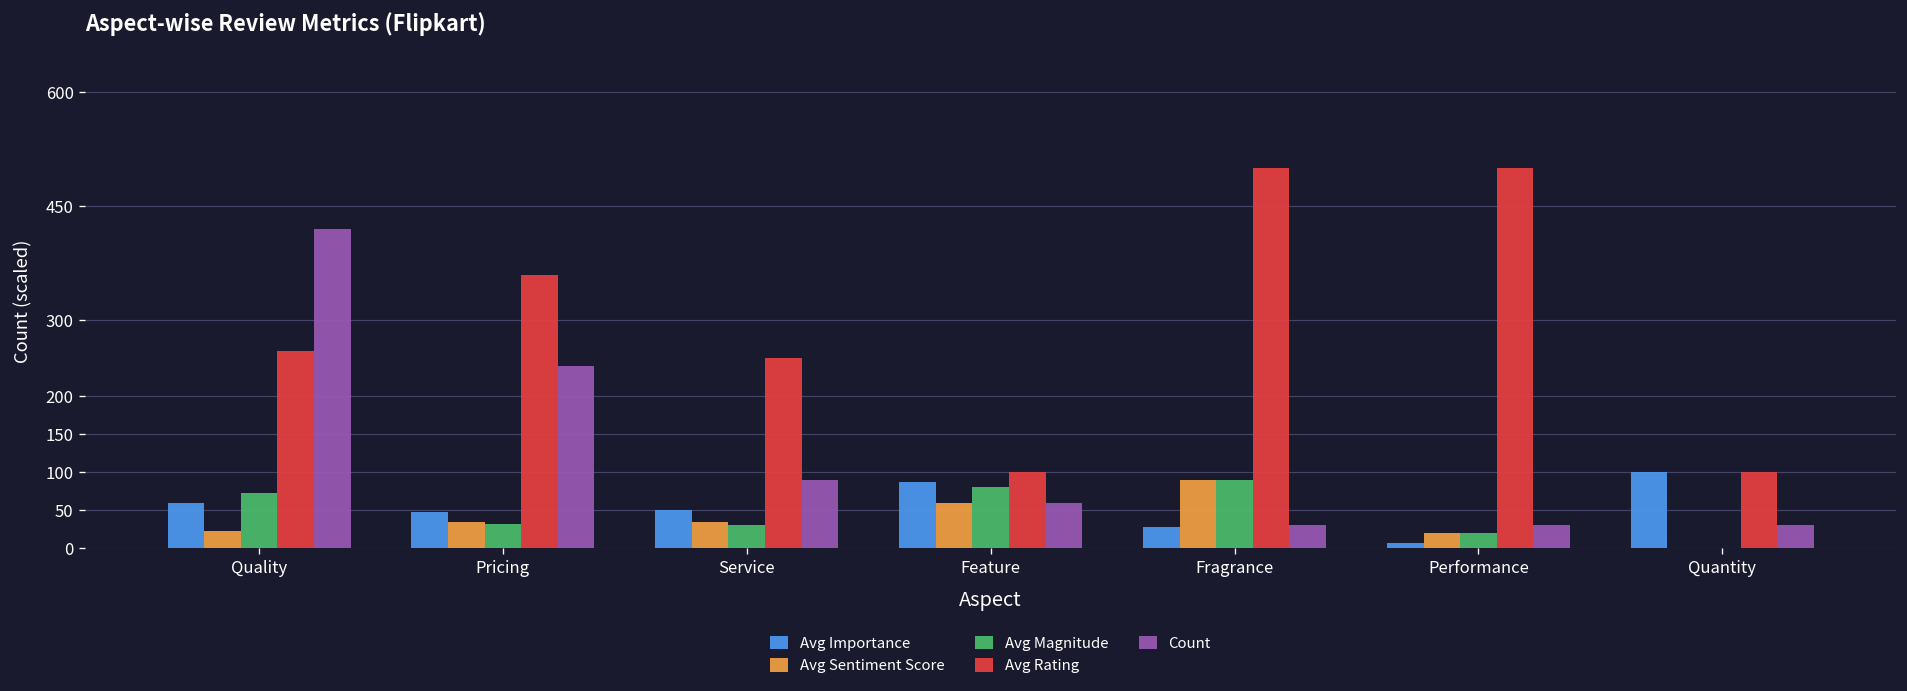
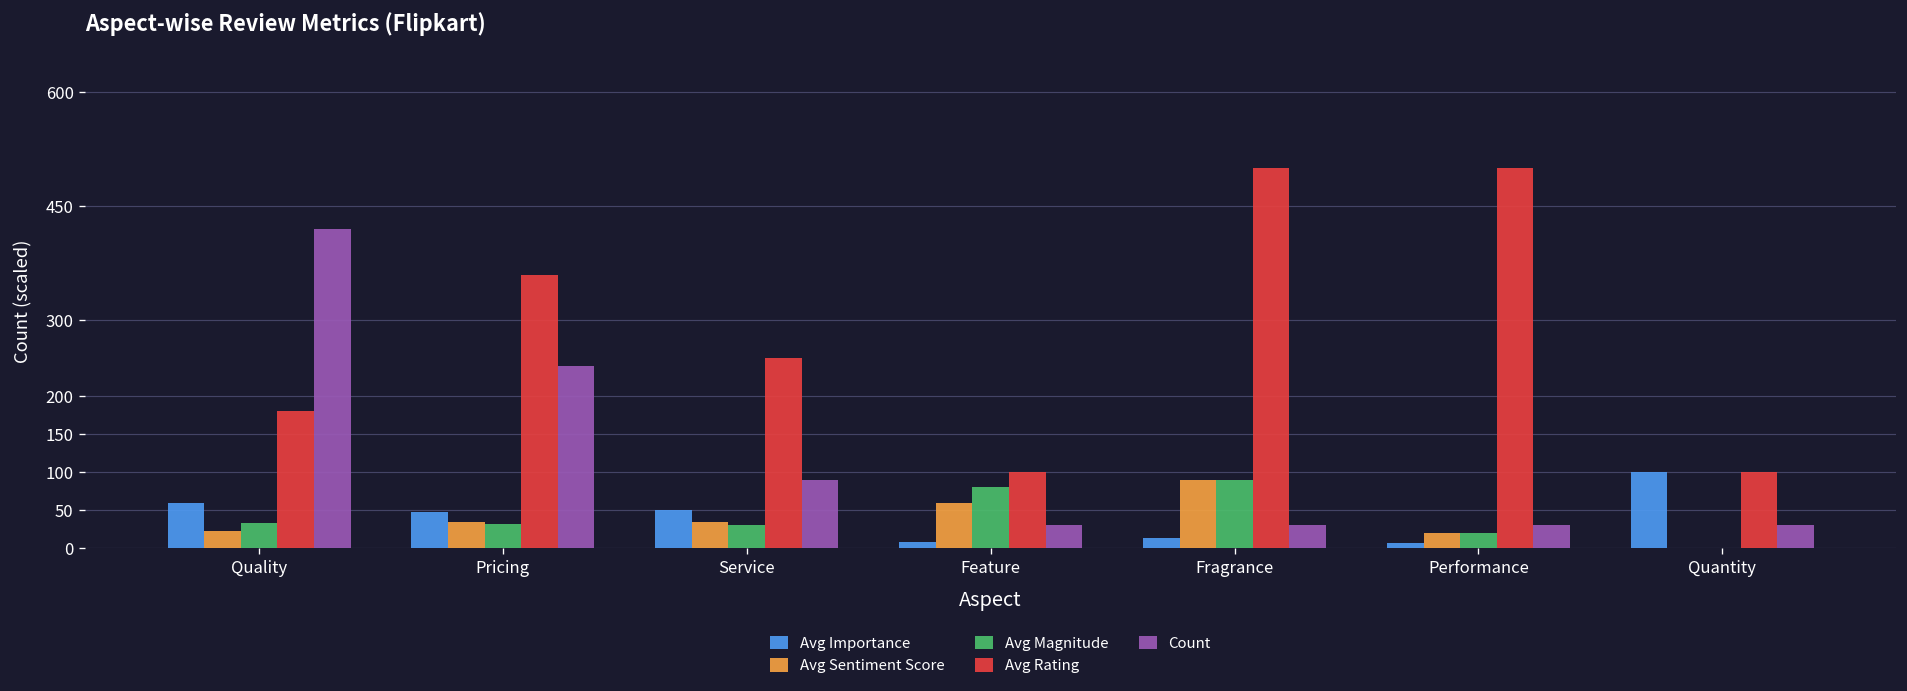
Avg Magnitude, Quality: 70 -> 30
Avg Rating, Quality: 260 -> 180
Avg Importance, Feature: 90 -> 10
Count, Feature: 60 -> 30
Avg Importance, Fragrance: 30 -> 10
